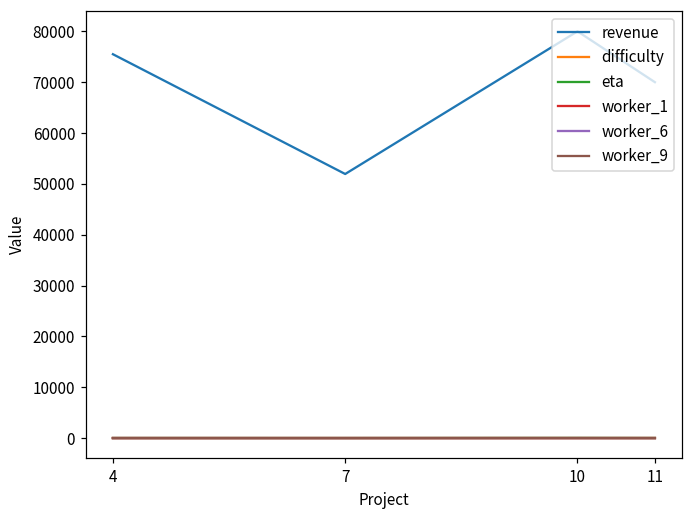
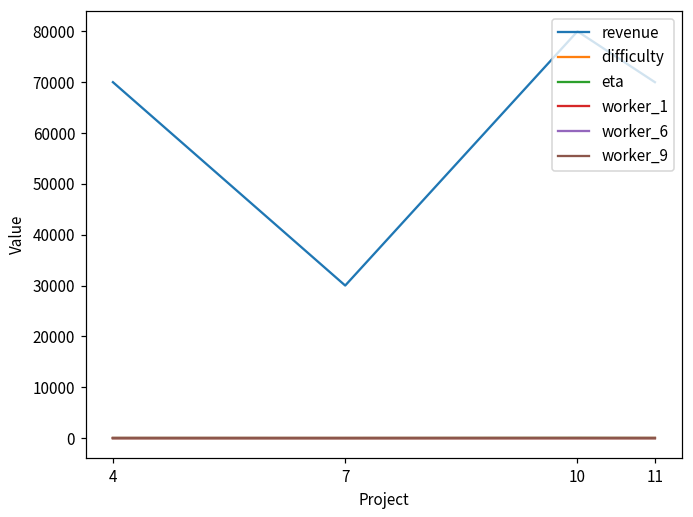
revenue, 4: 75000 -> 70000
revenue, 7: 52000 -> 30000
